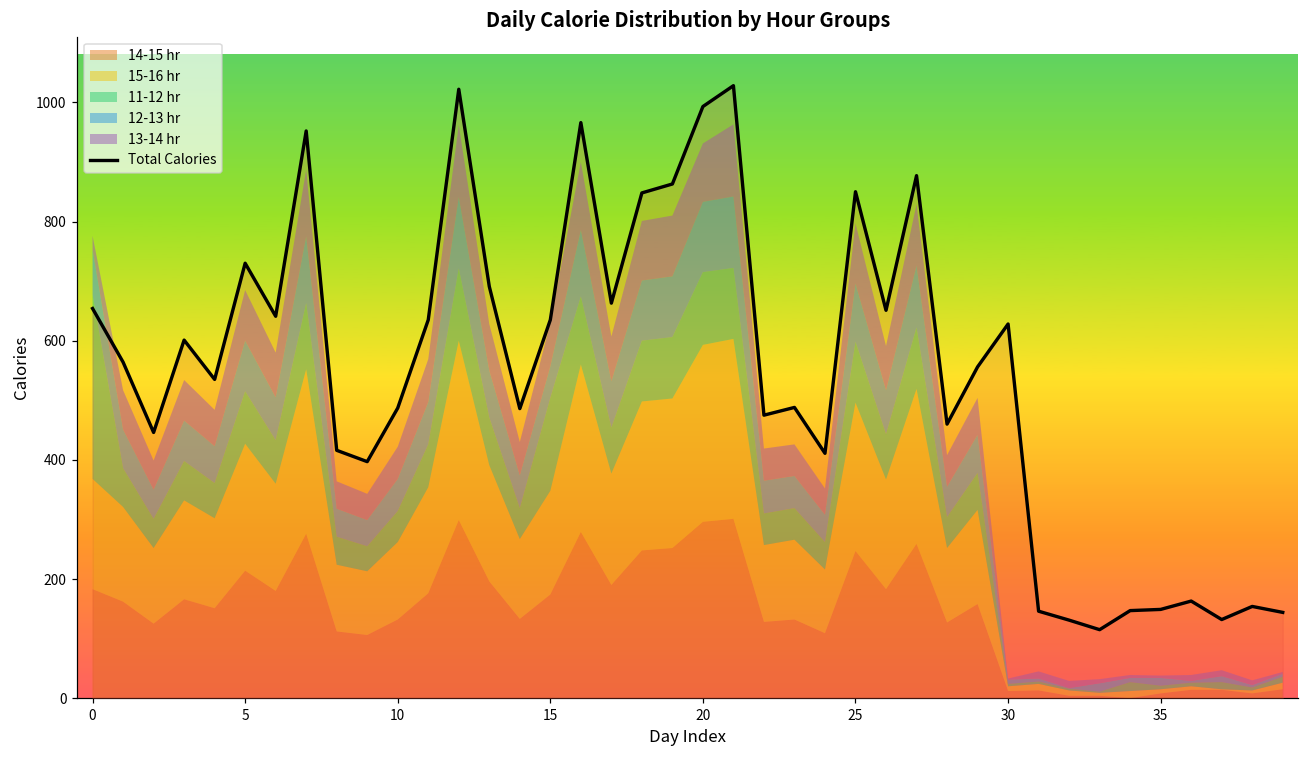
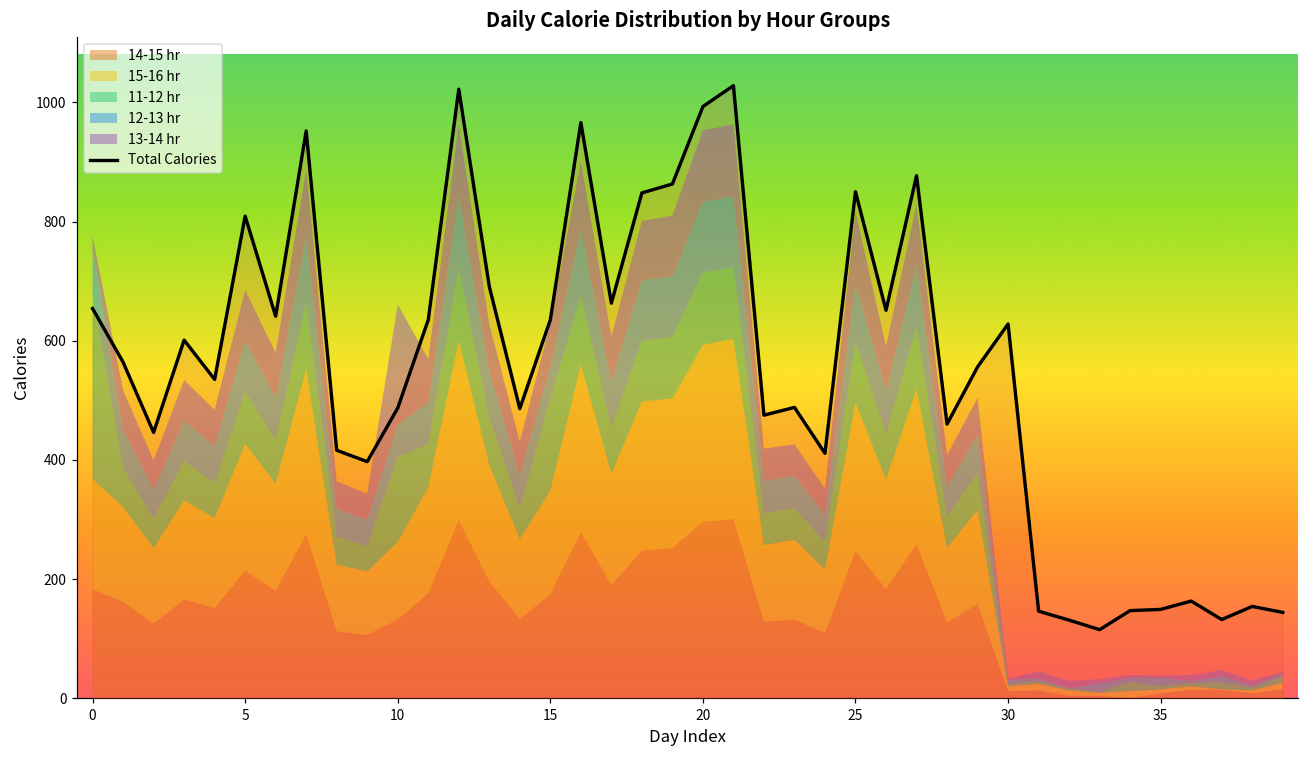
Total Calories, 5: 730 -> 810
11-12 hr, 10: 50 -> 140
13-14 hr, 10: 50 -> 200
13-14 hr, 20: 100 -> 120
13-14 hr, 25: 100 -> 120
